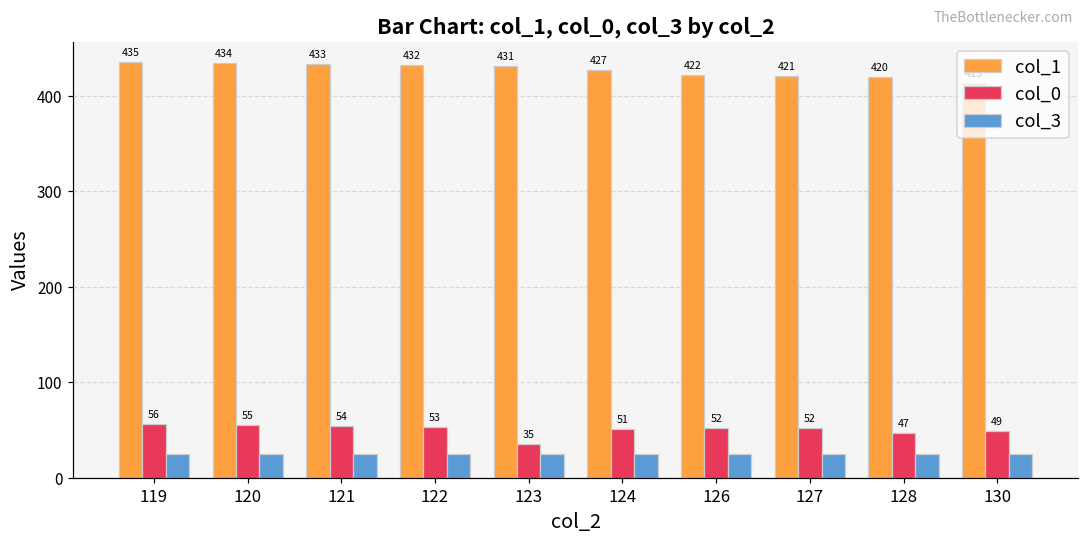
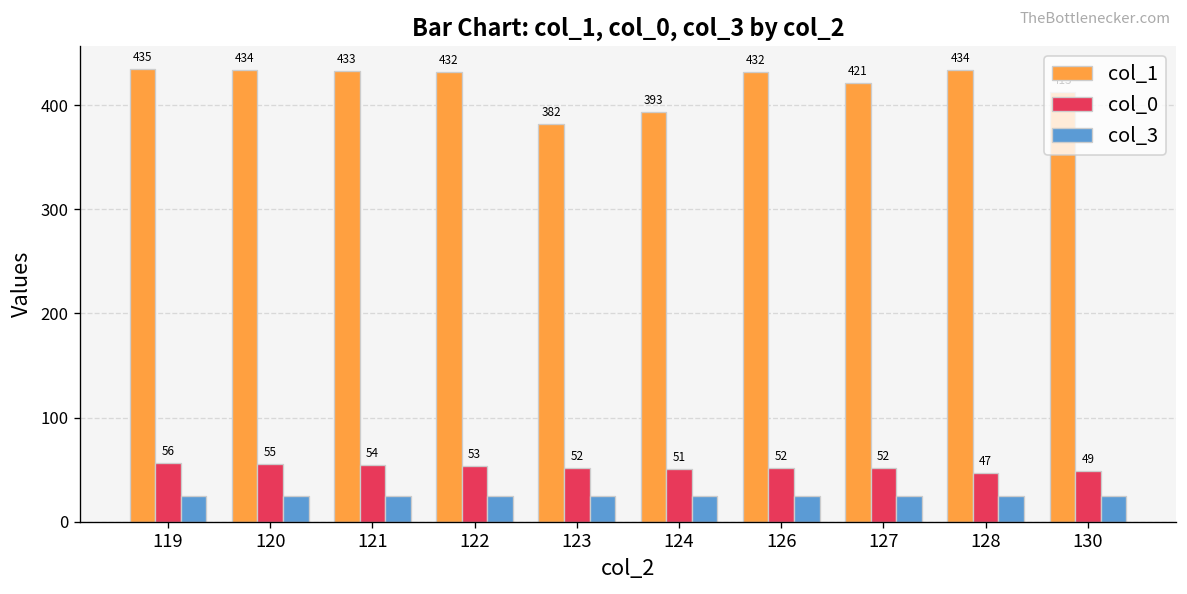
col_1, 123: 431 -> 382
col_0, 123: 35 -> 52
col_1, 124: 427 -> 393
col_1, 126: 422 -> 432
col_1, 128: 420 -> 434
